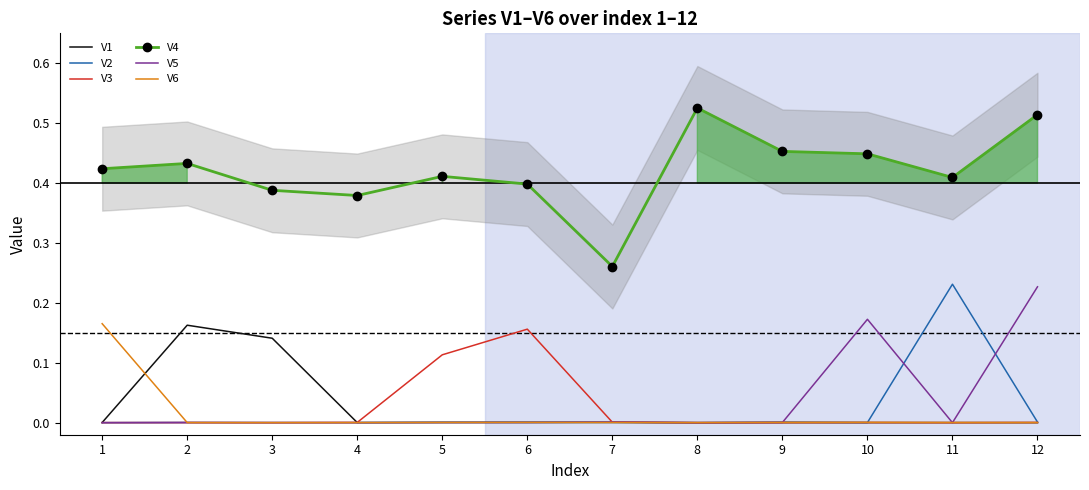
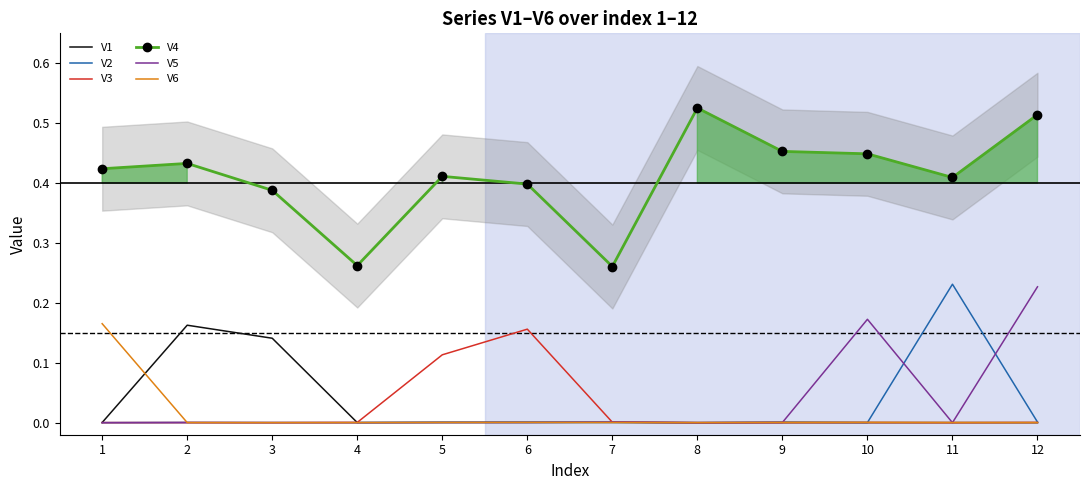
V4, 4: 0.38 -> 0.26
